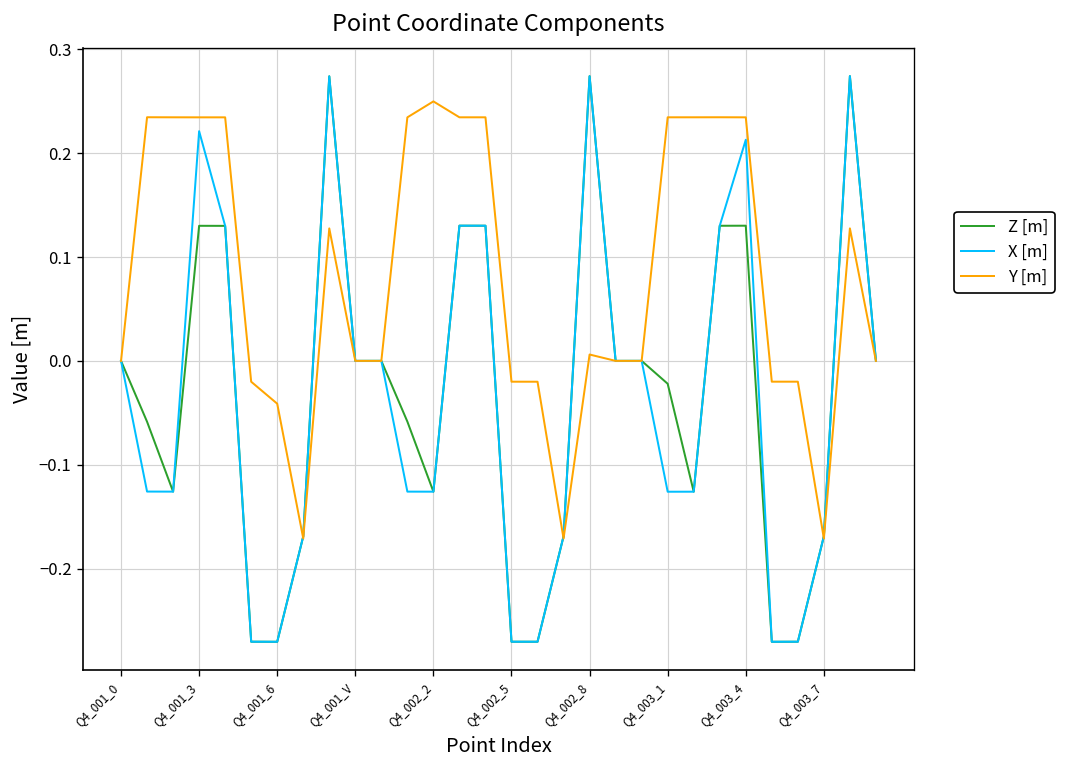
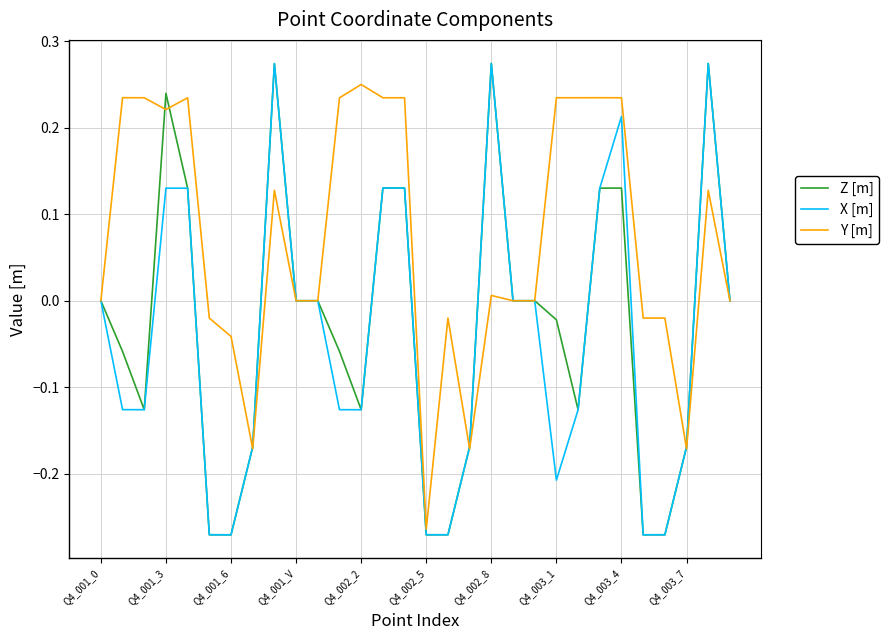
Z [m], Q4_001_3: 0.13 -> 0.24
X [m], Q4_001_3: 0.22 -> 0.13
Y [m], Q4_001_3: 0.23 -> 0.22
Y [m], Q4_002_5: -0.02 -> -0.26
X [m], Q4_003_1: -0.13 -> -0.21
